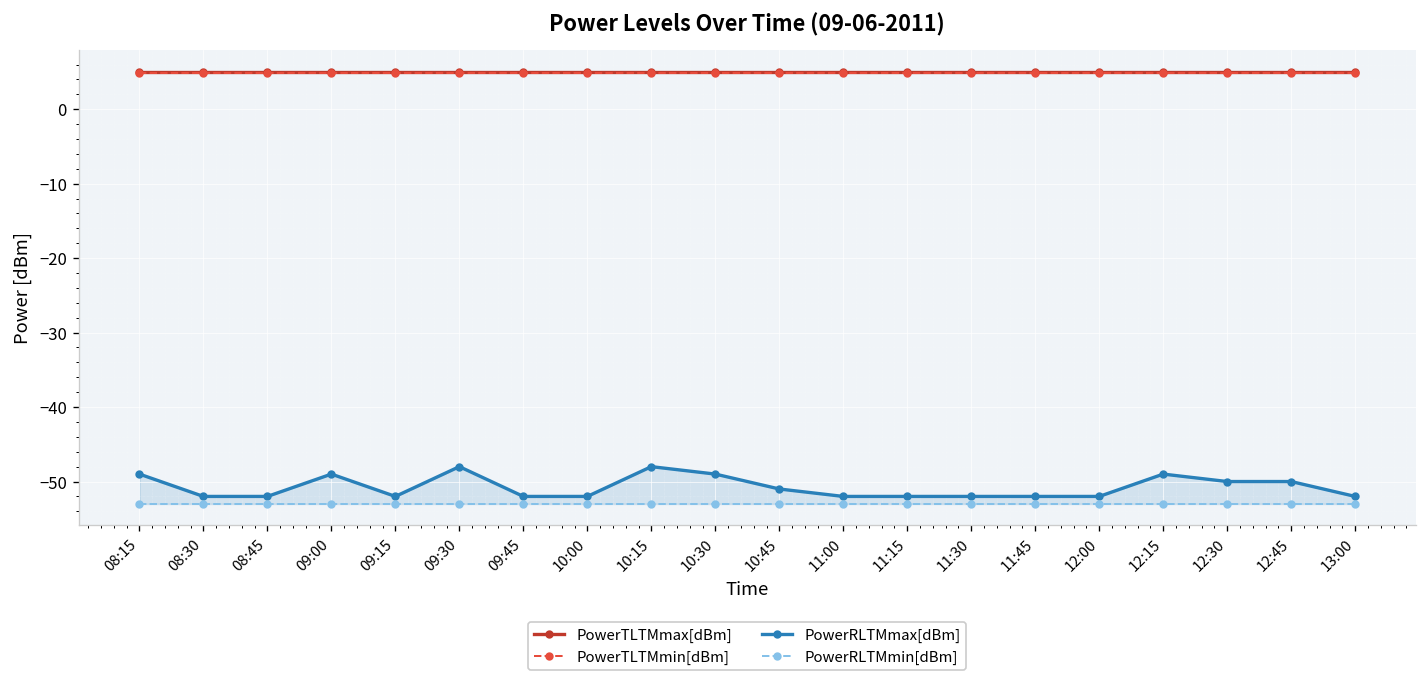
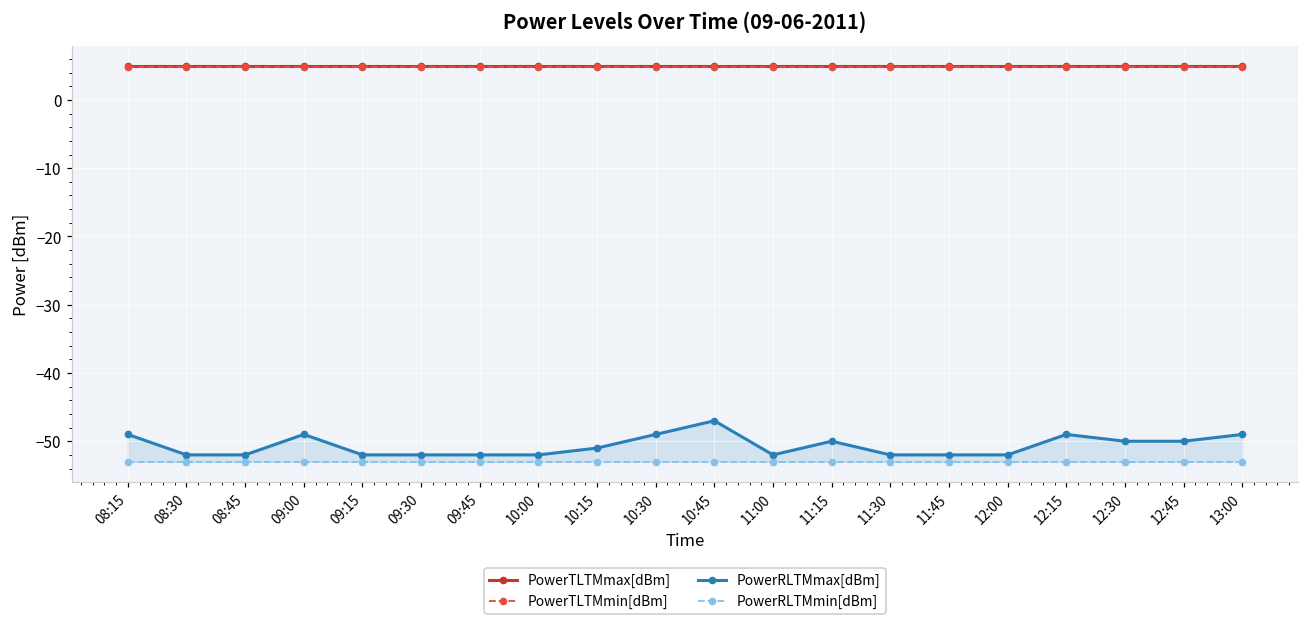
PowerRLTMmax[dBm], 09:30: -48 -> -52
PowerRLTMmax[dBm], 10:15: -48 -> -51
PowerRLTMmax[dBm], 10:45: -51 -> -47
PowerRLTMmax[dBm], 11:15: -52 -> -50
PowerRLTMmax[dBm], 13:00: -52 -> -49
